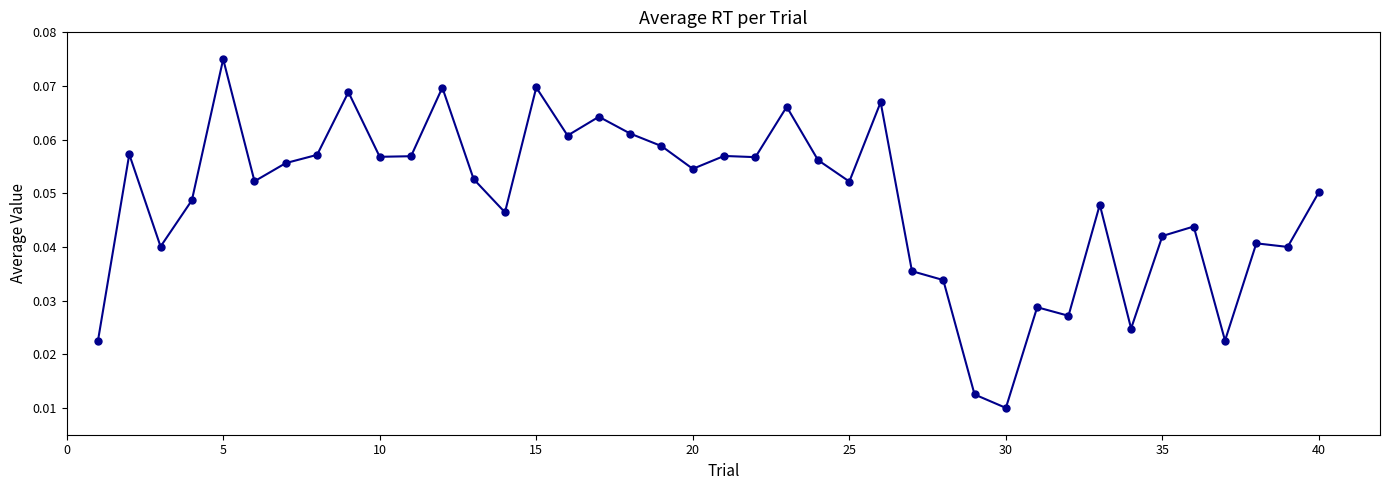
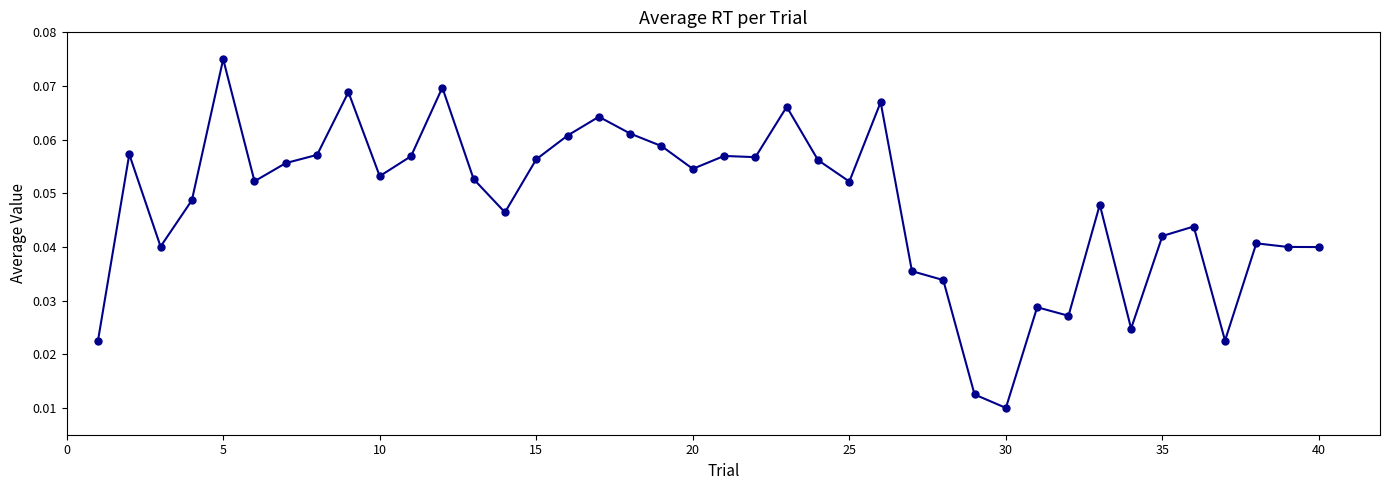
10: 0.057 -> 0.053
15: 0.070 -> 0.056
40: 0.050 -> 0.040
